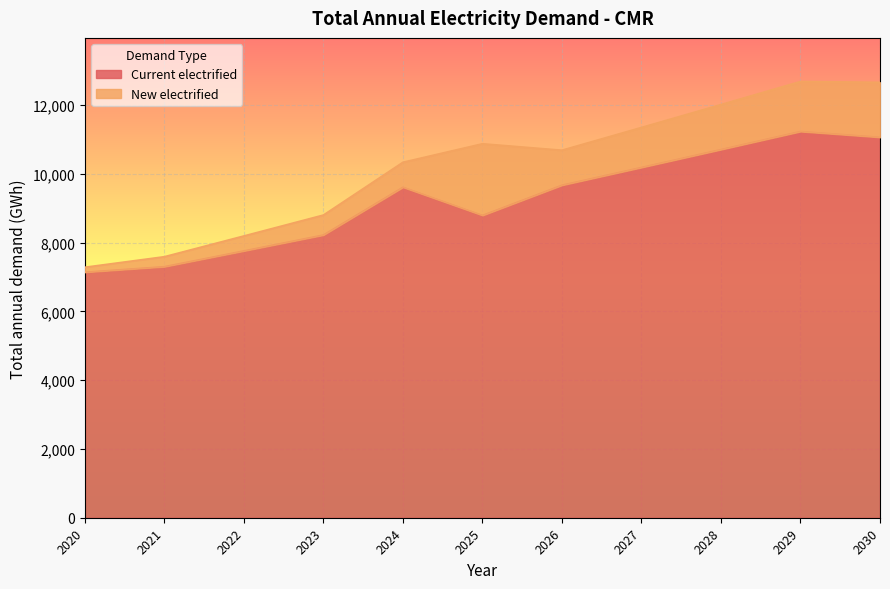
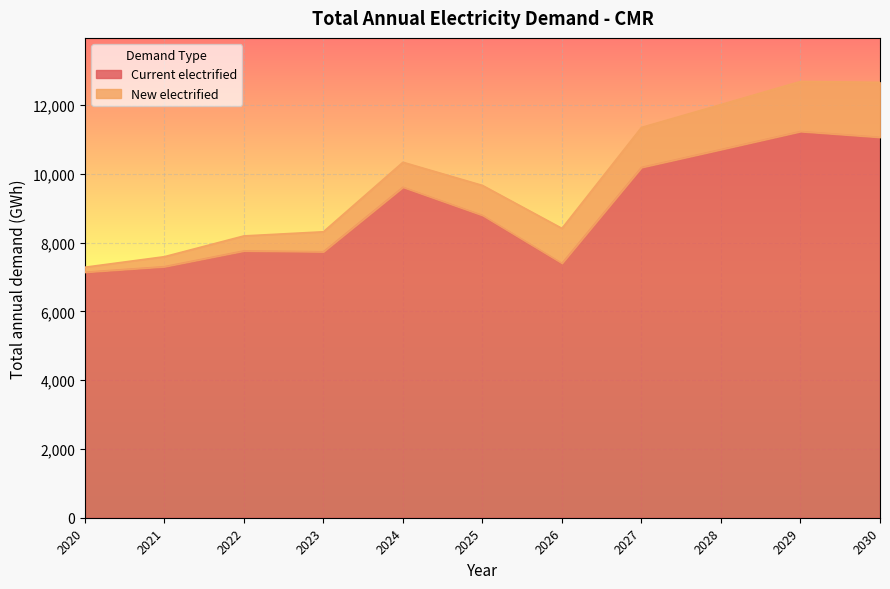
Current electrified, 2023: 8,200 -> 7,700
New electrified, 2025: 2,100 -> 900
Current electrified, 2026: 9,700 -> 7,400
